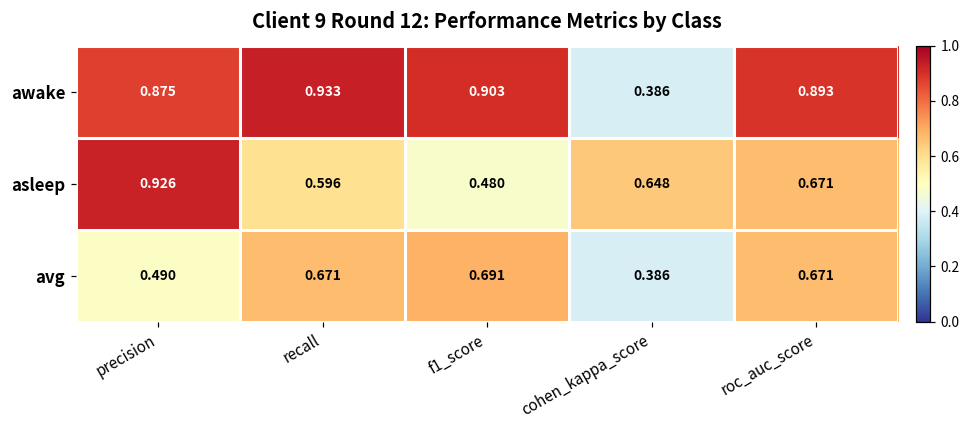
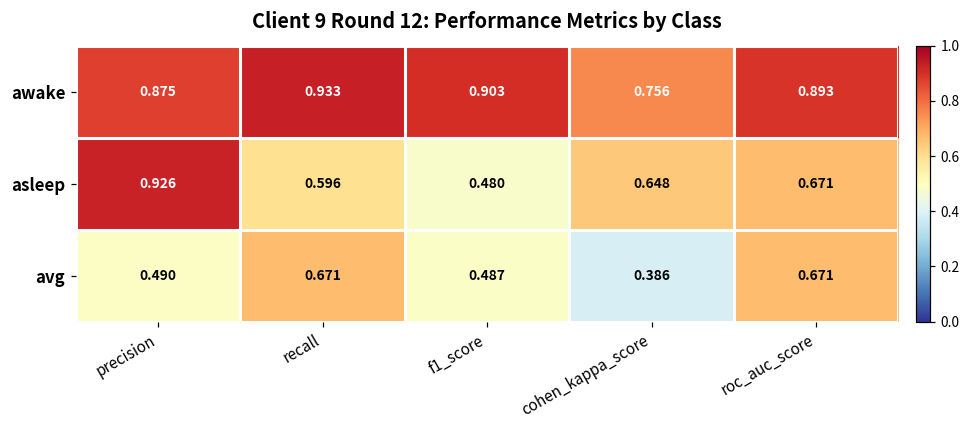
awake, cohen_kappa_score: 0.386 -> 0.756
avg, f1_score: 0.691 -> 0.487
